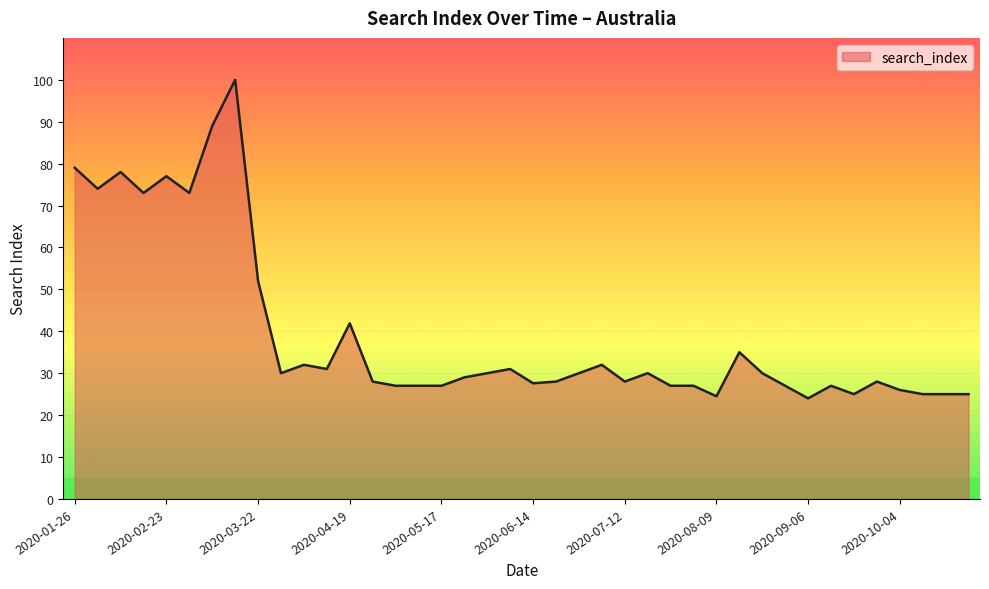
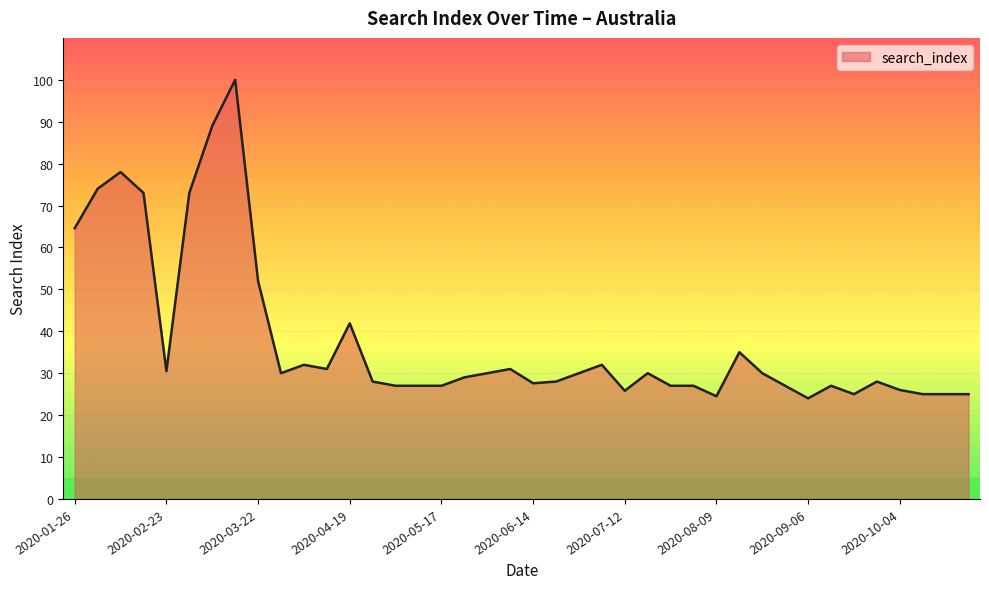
2020-01-26: 79 -> 65
2020-02-23: 77 -> 31
2020-07-12: 28 -> 26
